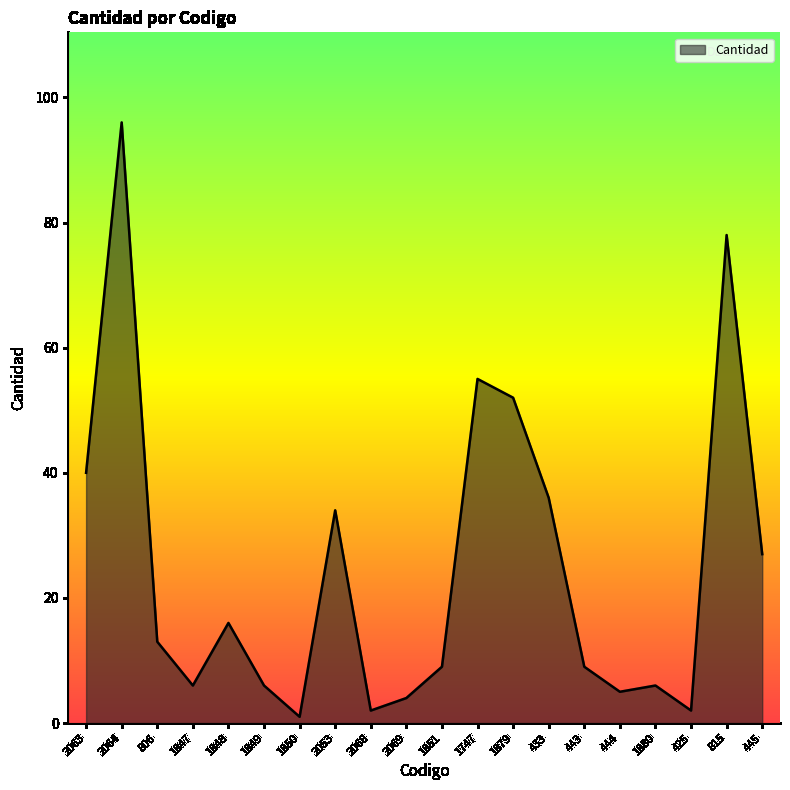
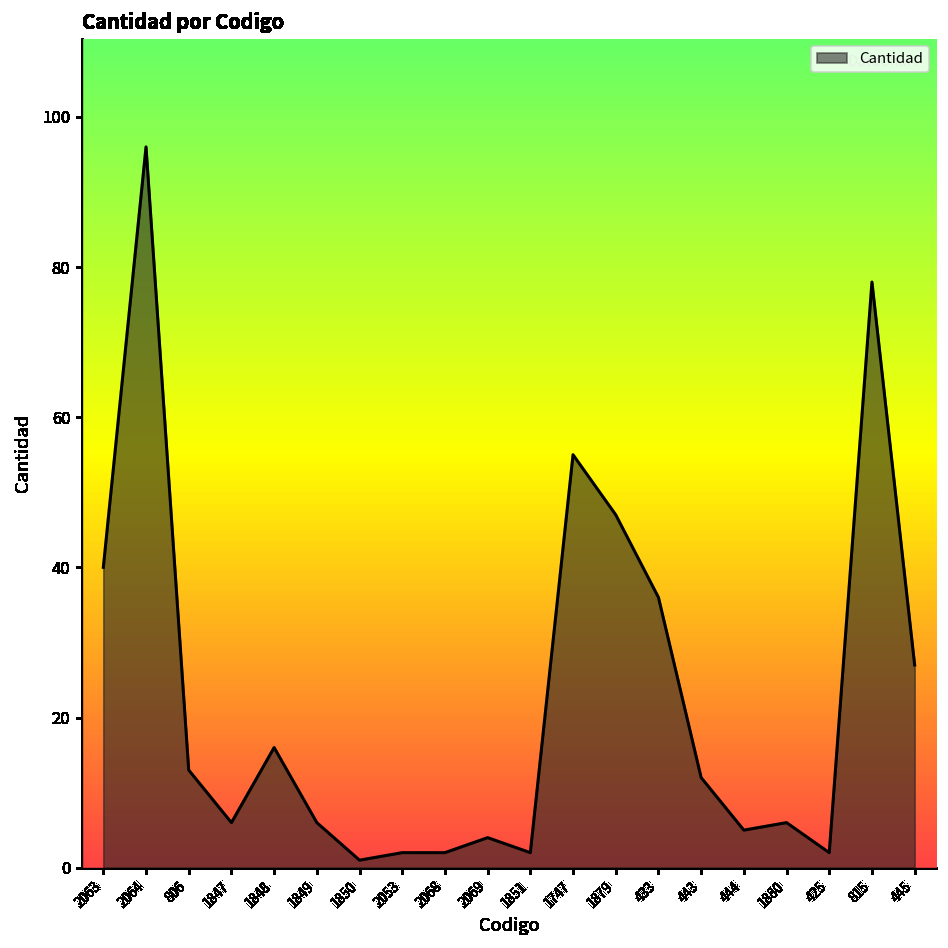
2053: 34 -> 2
1851: 9 -> 2
1879: 52 -> 47
443: 9 -> 12
